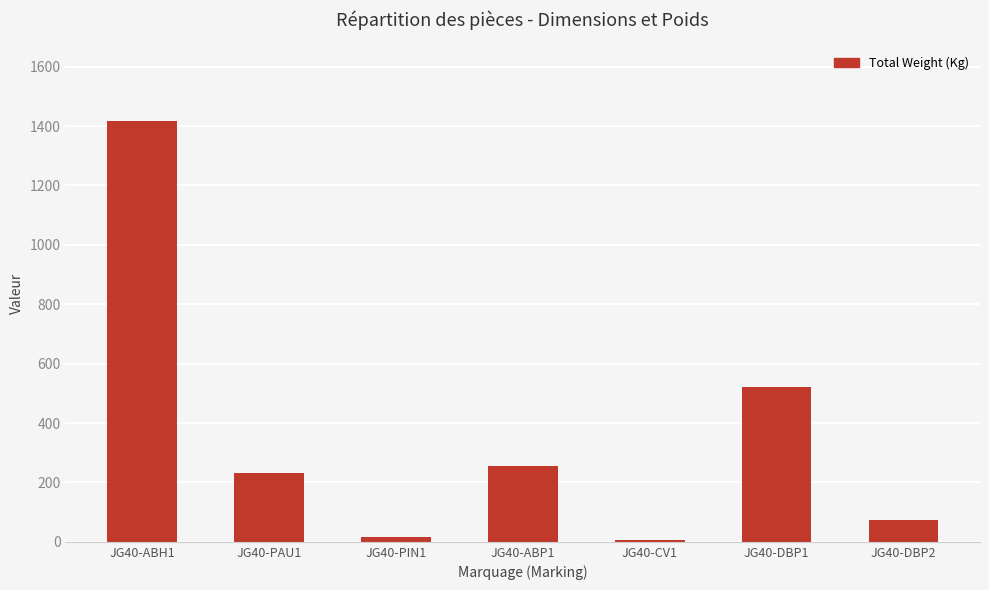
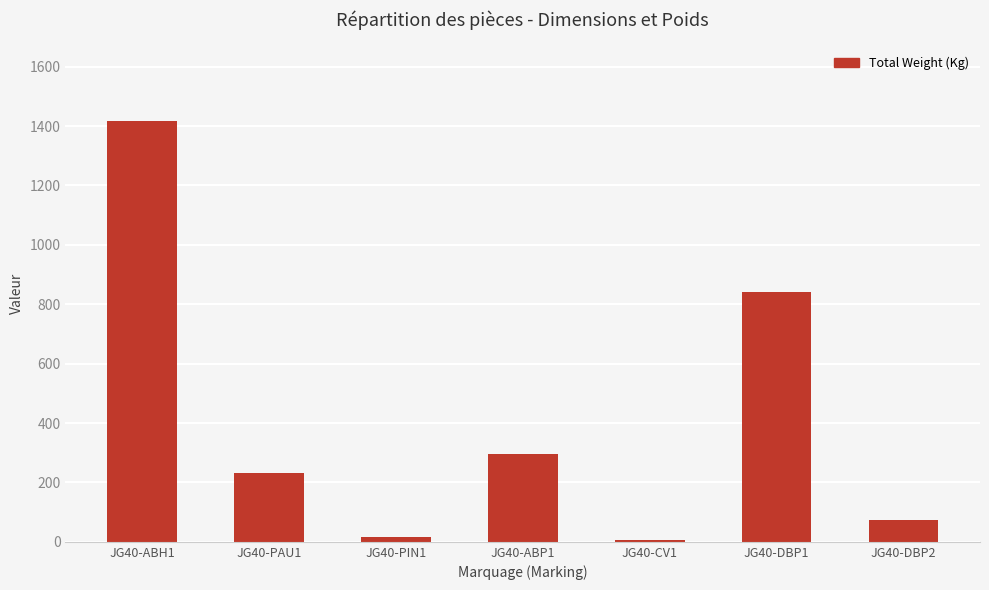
JG40-ABP1: 260 -> 300
JG40-DBP1: 520 -> 840
